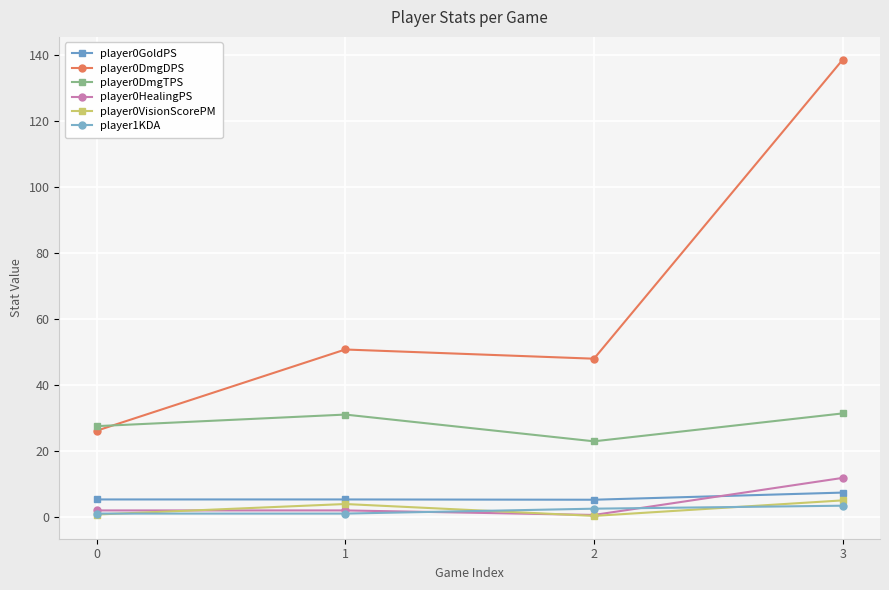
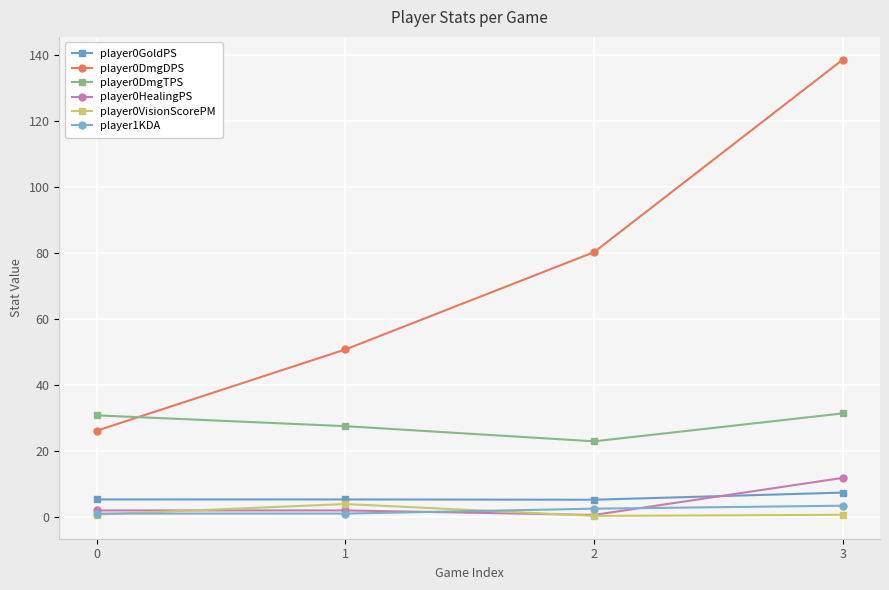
player0DmgTPS, 0: 28 -> 31
player0DmgTPS, 1: 31 -> 28
player0DmgDPS, 2: 48 -> 80
player0VisionScorePM, 3: 5 -> 1
